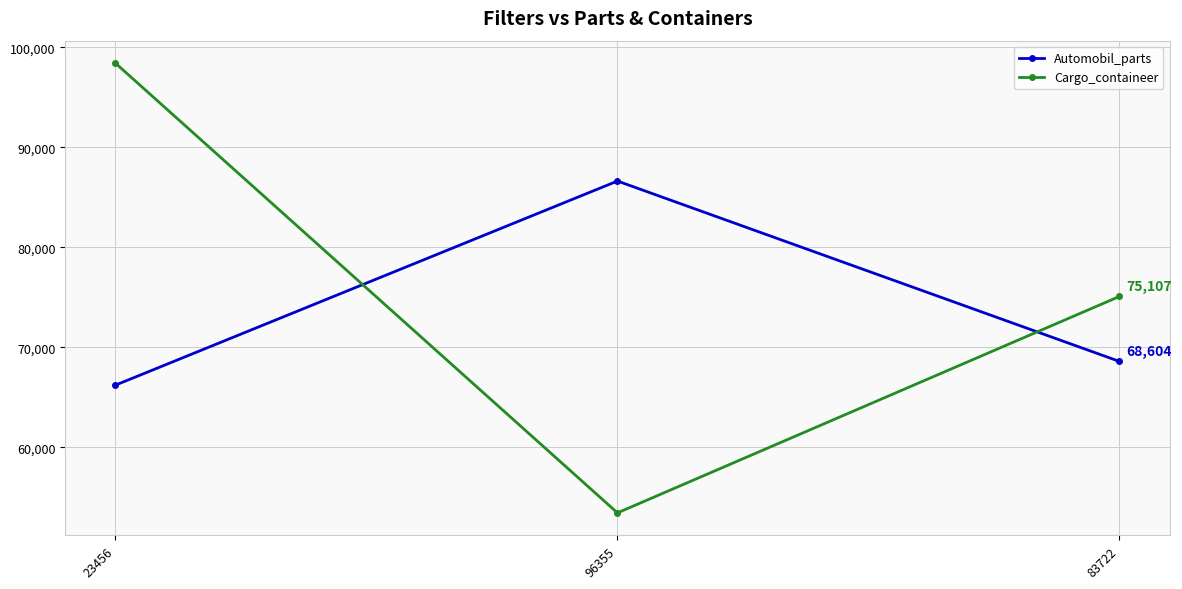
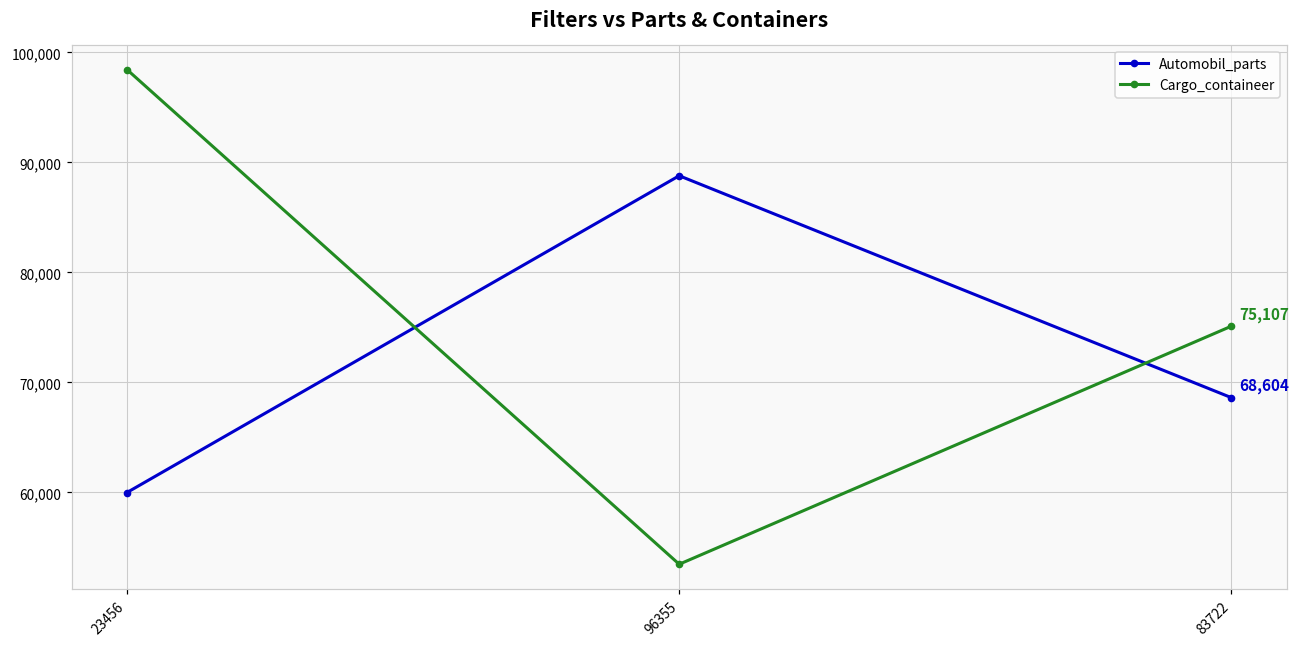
Automobil_parts, 23456: 66,000 -> 60,000
Automobil_parts, 96355: 86,643 -> 88,780
